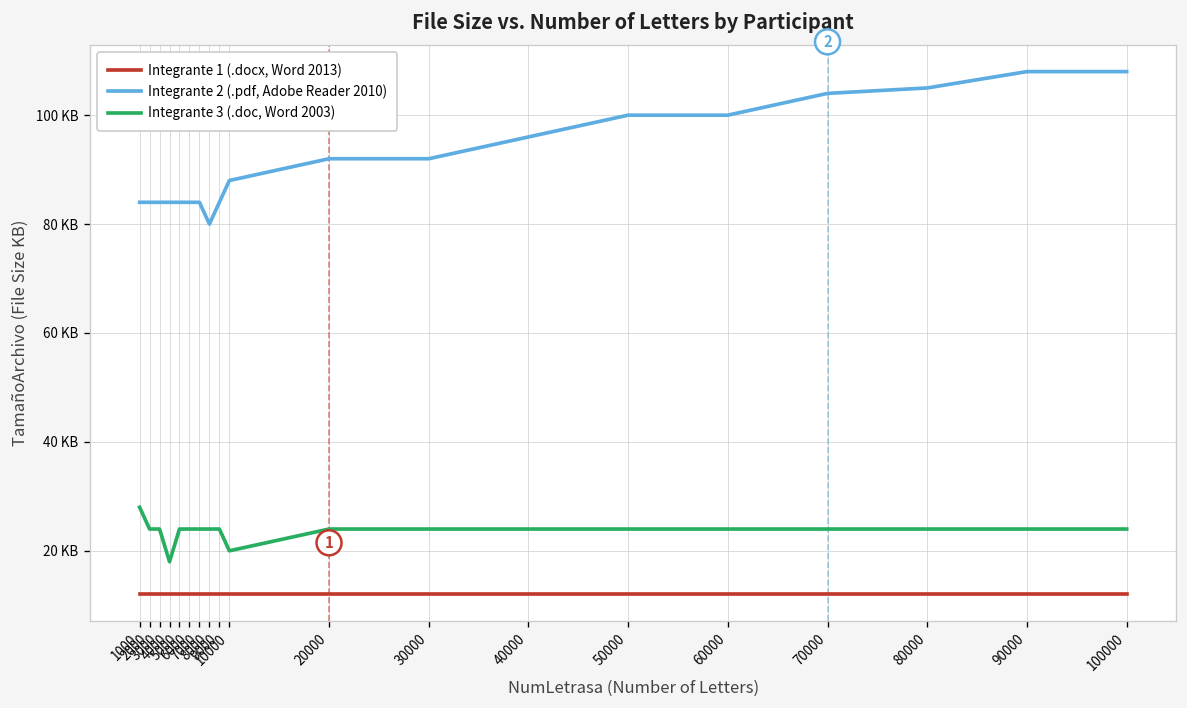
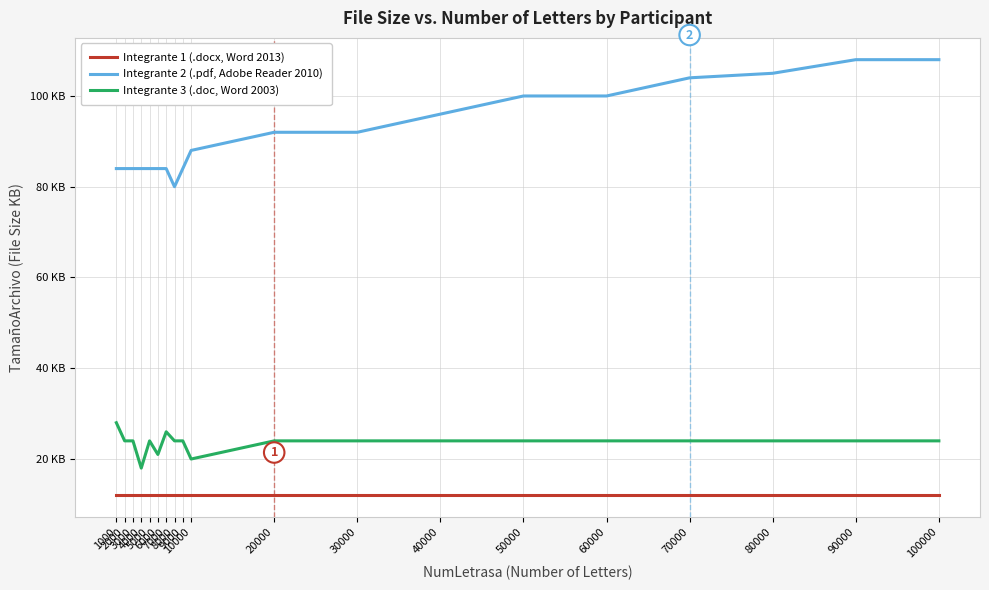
Integrante 3 (.doc, Word 2003), 6000: 24 KB -> 21 KB
Integrante 3 (.doc, Word 2003), 7000: 24 KB -> 26 KB
